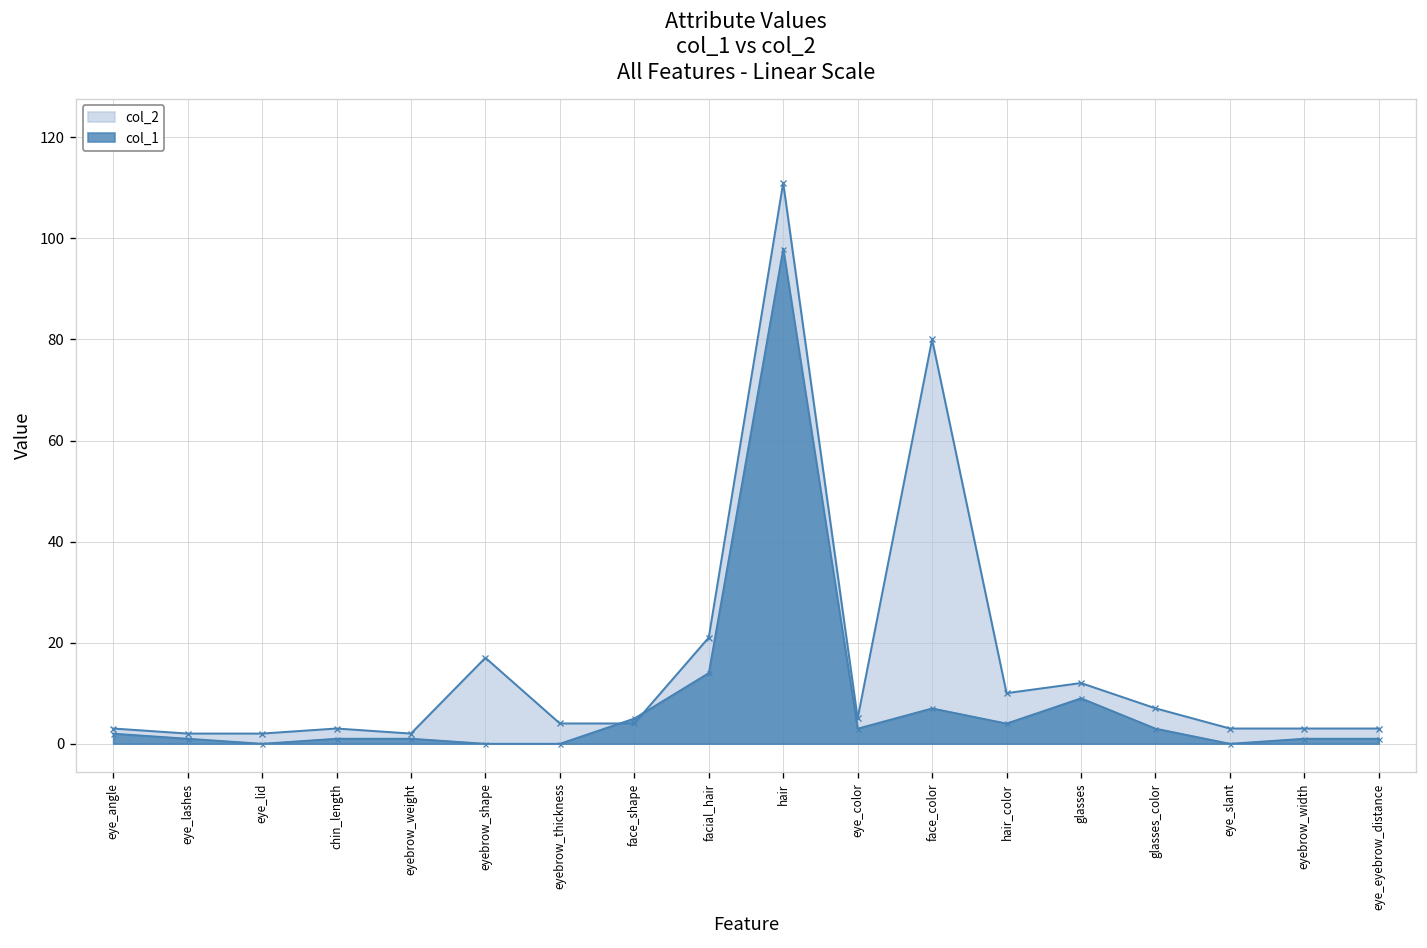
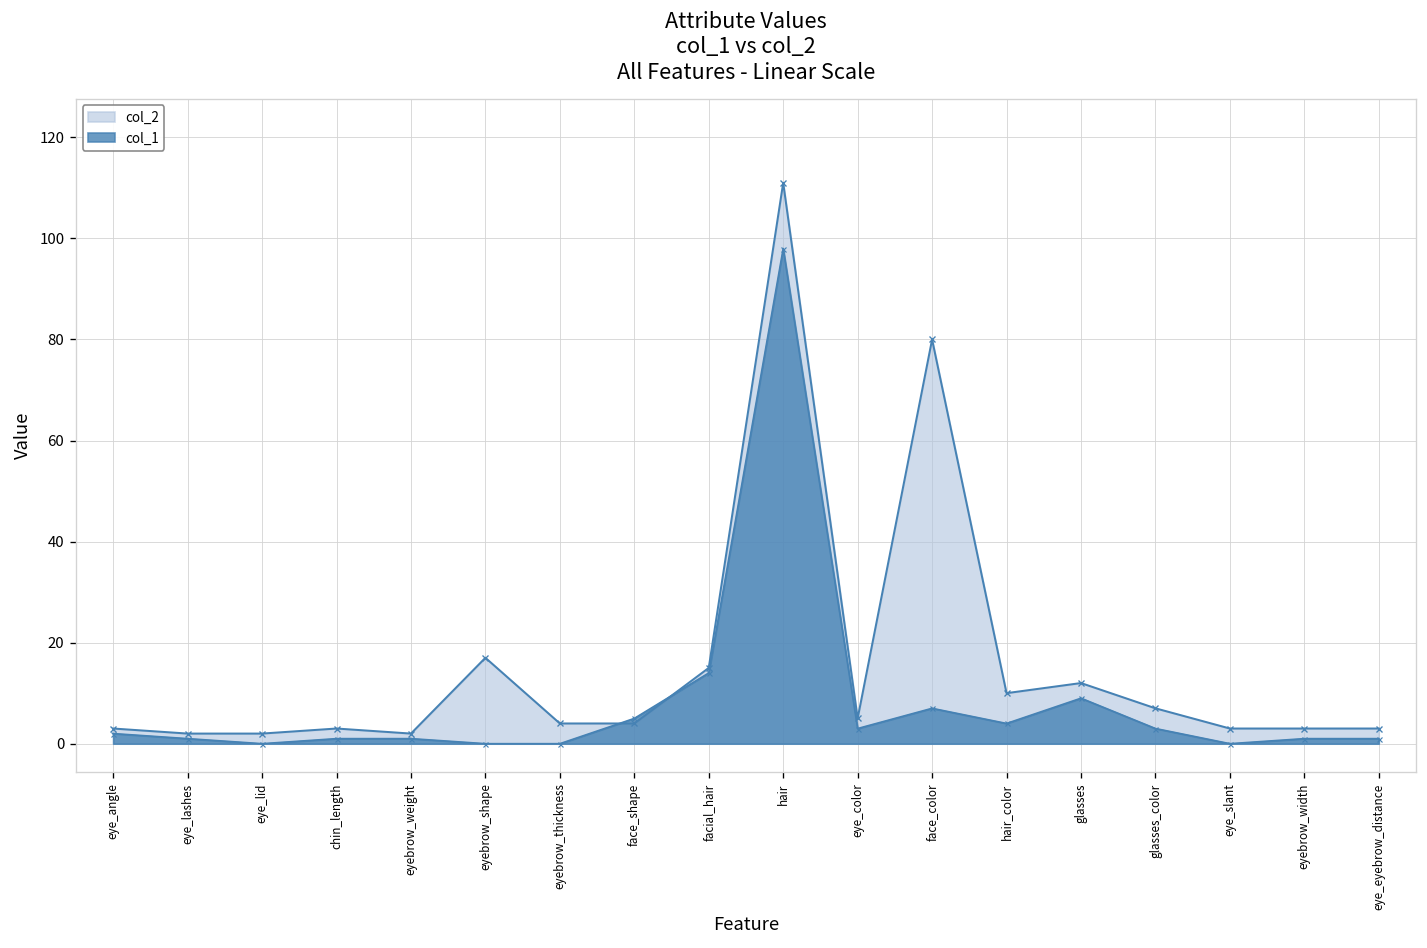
col_2, facial_hair: 21 -> 15
